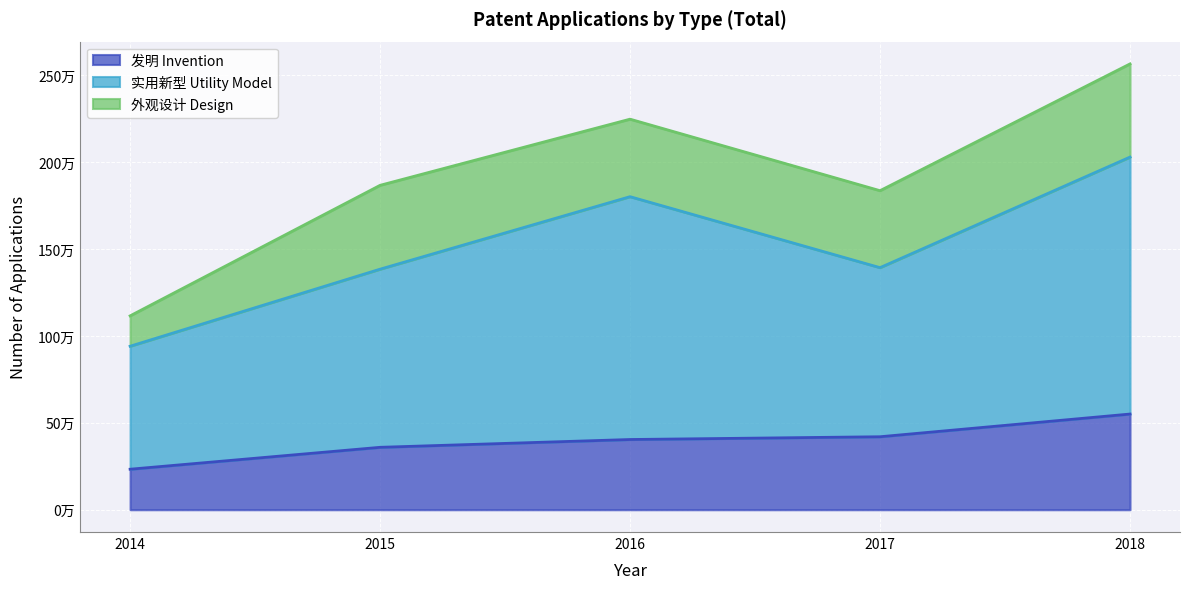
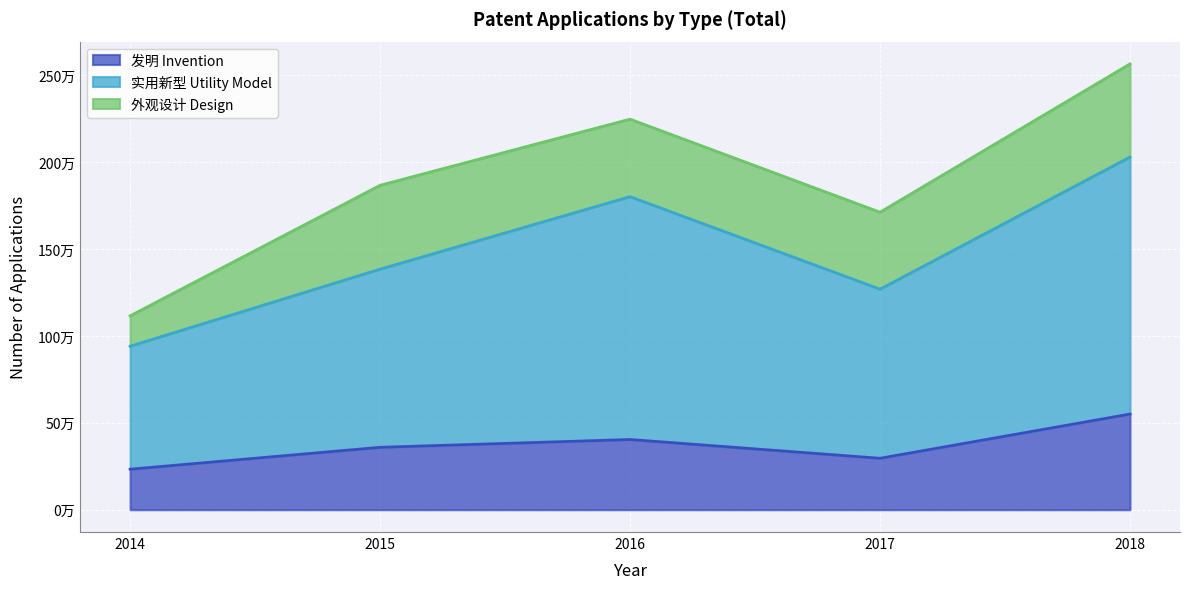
发明 Invention, 2017: 42万 -> 30万
